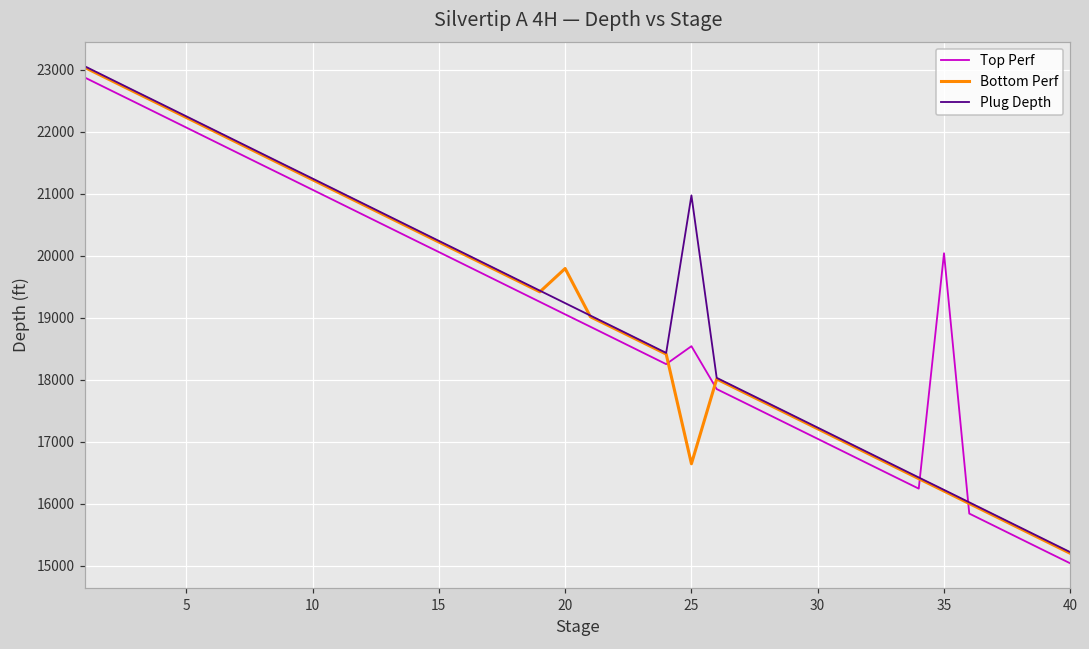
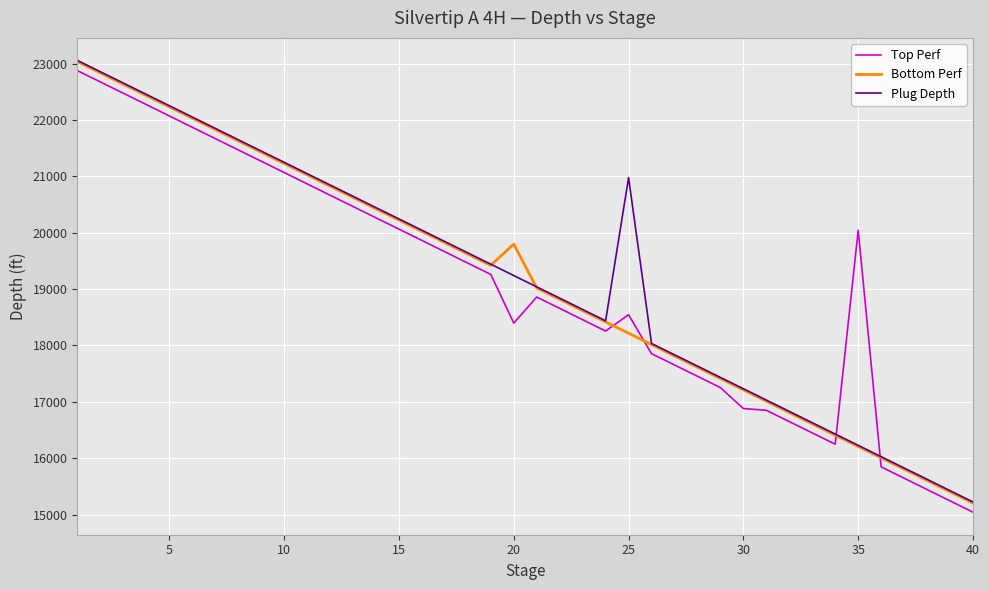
Top Perf, 20: 19100 -> 18400
Bottom Perf, 25: 16600 -> 18200
Top Perf, 30: 17100 -> 16900
